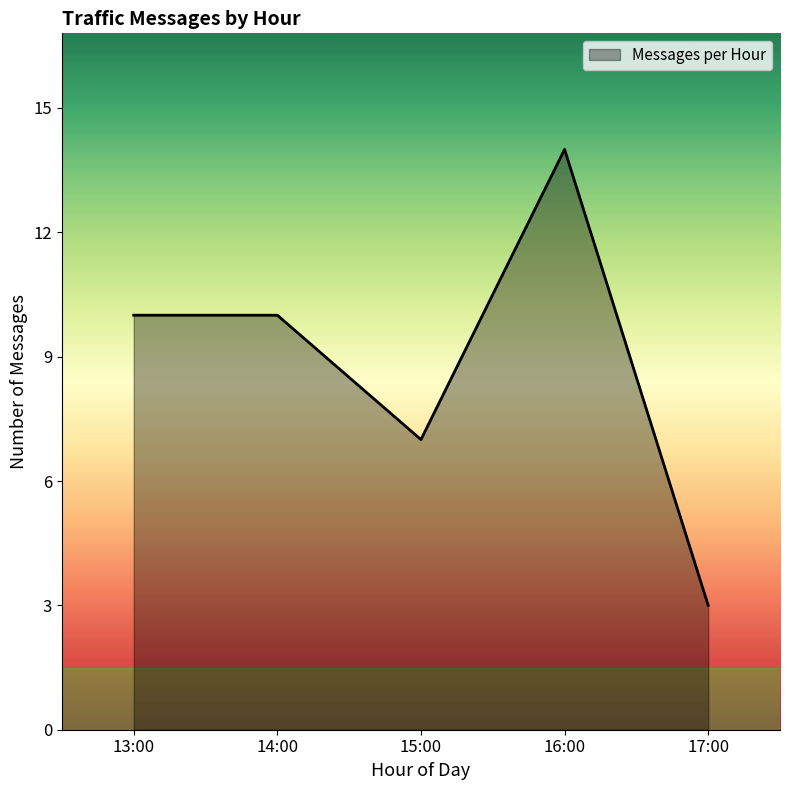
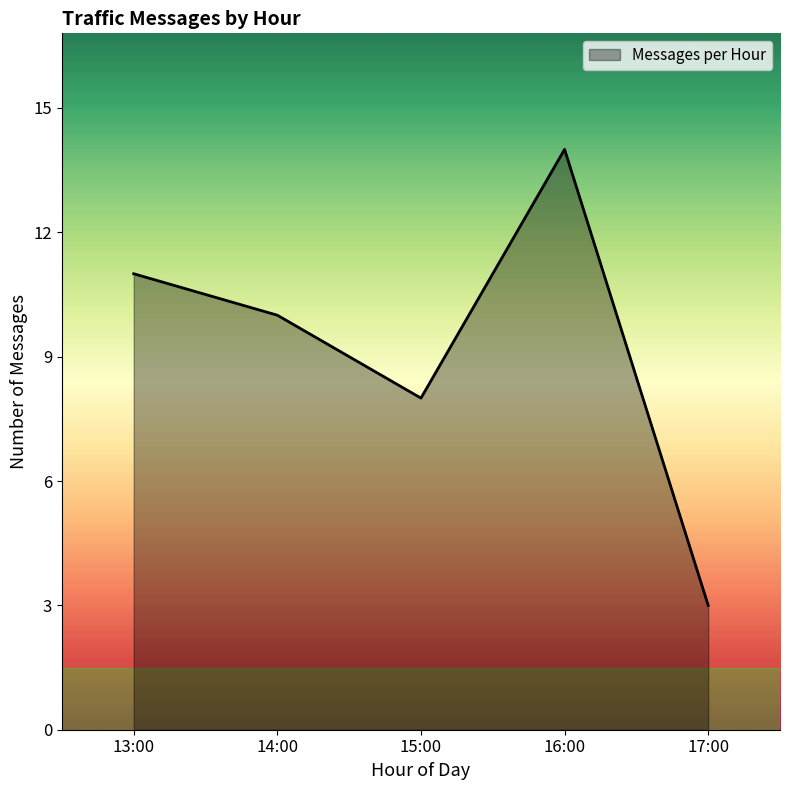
13:00: 10 -> 11
15:00: 7 -> 8
